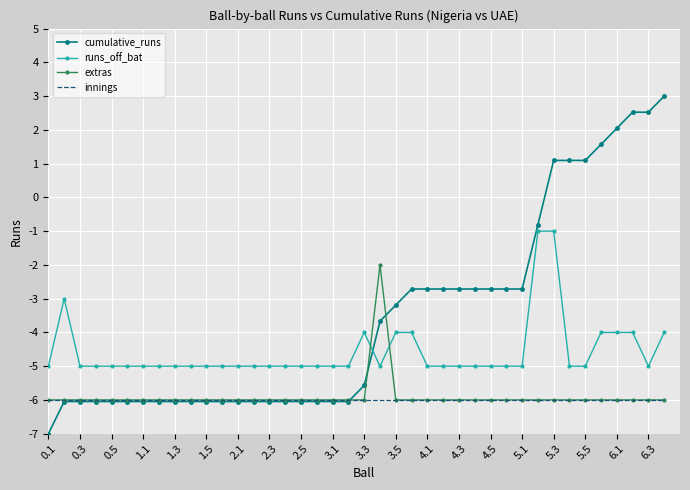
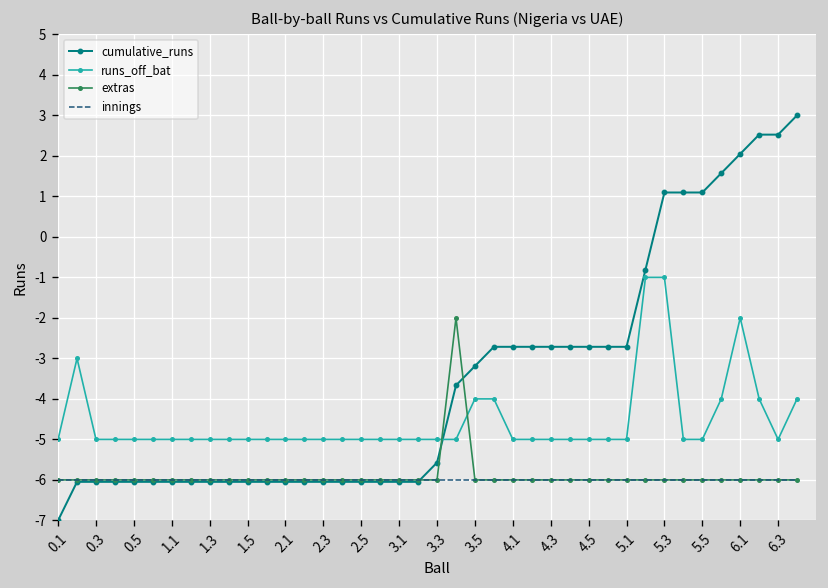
runs_off_bat, 3.3: -4.0 -> -5.0
runs_off_bat, 6.1: -4.0 -> -2.0
